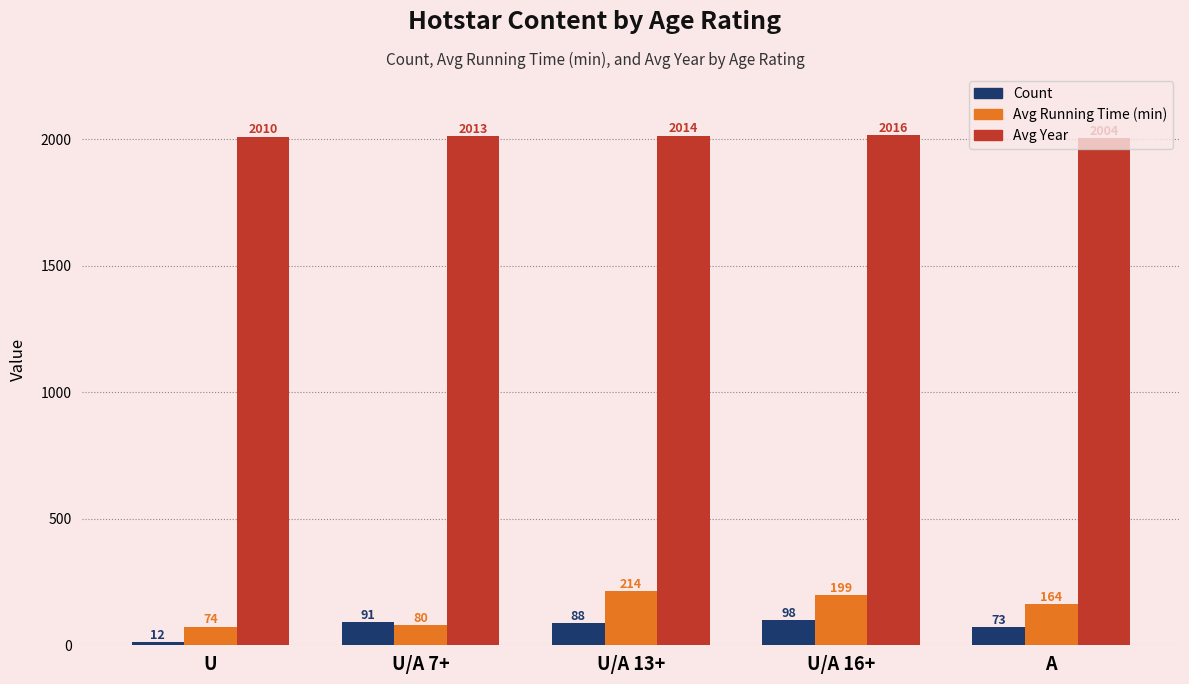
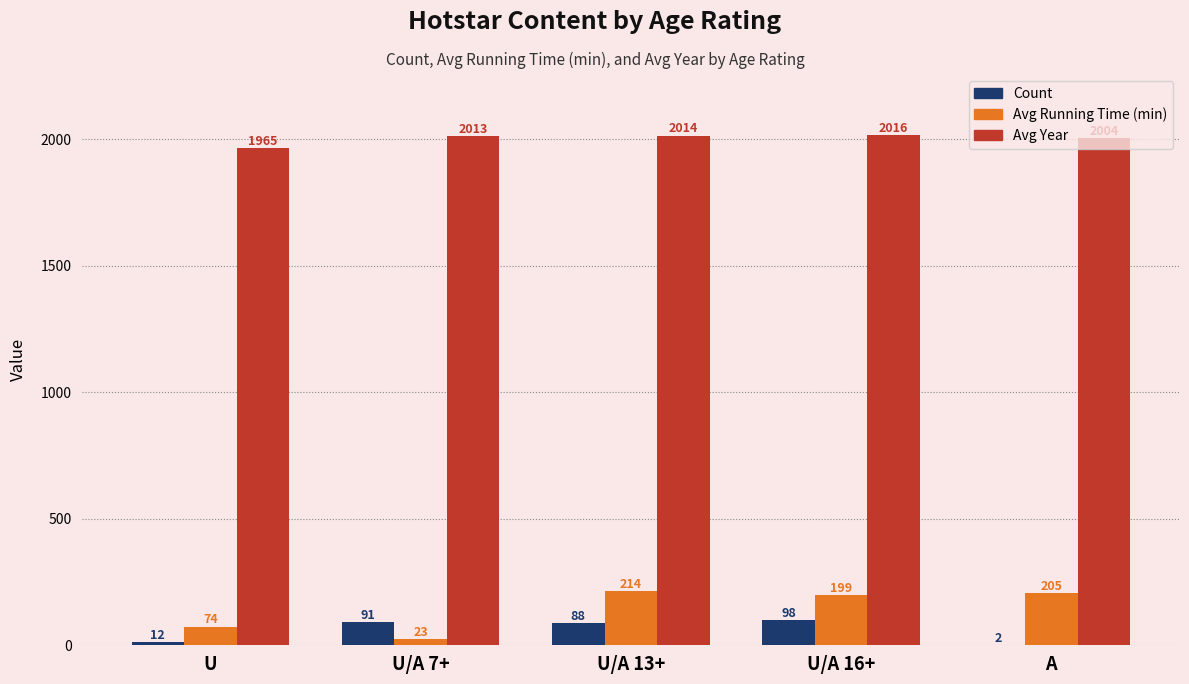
Avg Year, U: 2010 -> 1965
Avg Running Time (min), U/A 7+: 80 -> 23
Count, A: 73 -> 2
Avg Running Time (min), A: 164 -> 205
